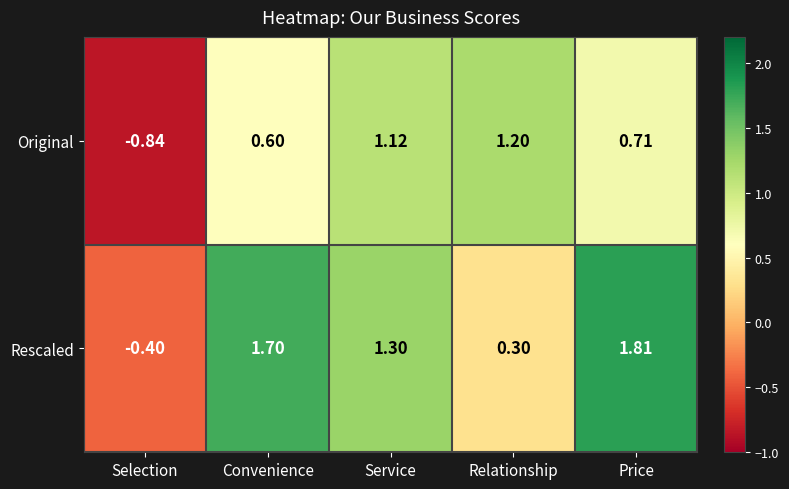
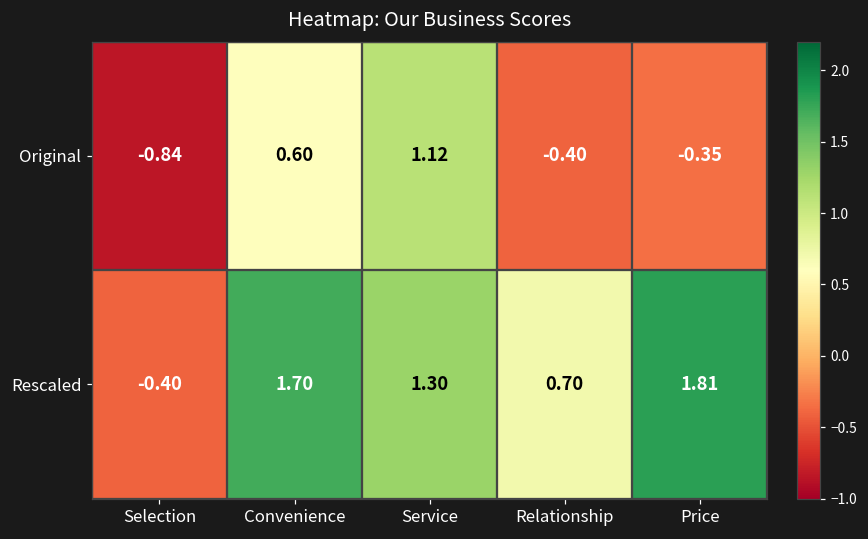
Original, Relationship: 1.20 -> -0.40
Original, Price: 0.71 -> -0.35
Rescaled, Relationship: 0.30 -> 0.70
